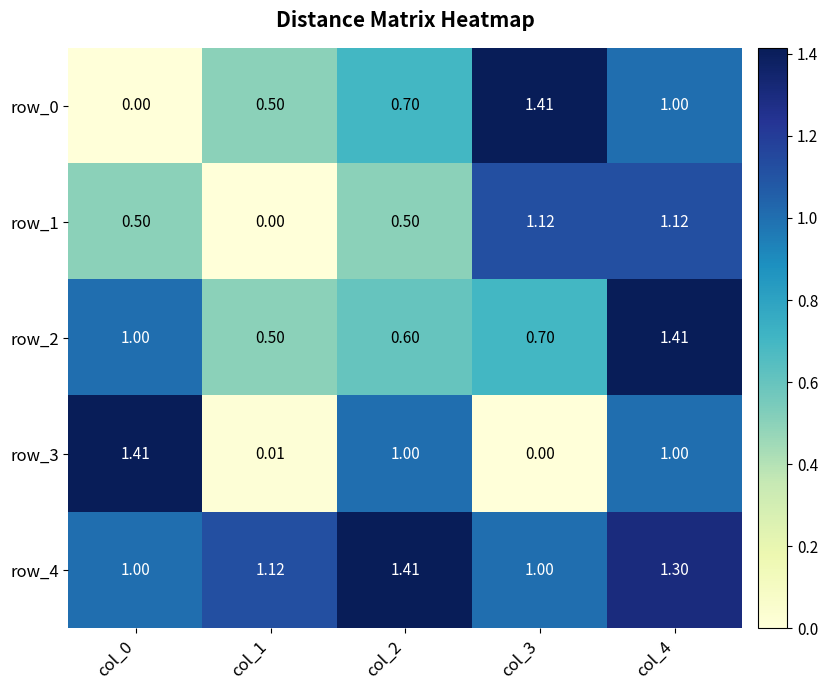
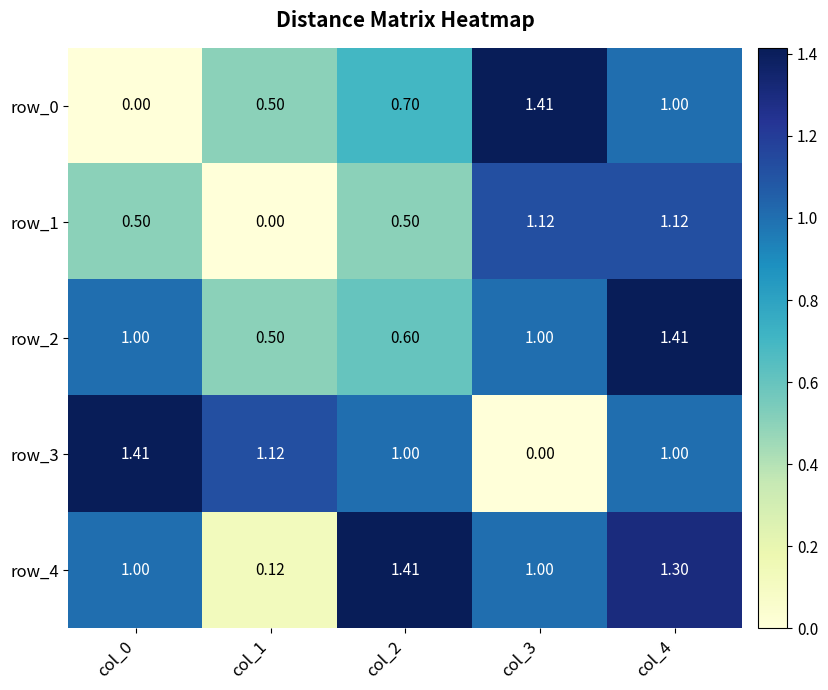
row_2, col_3: 0.70 -> 1.00
row_3, col_1: 0.01 -> 1.12
row_4, col_1: 1.12 -> 0.12
